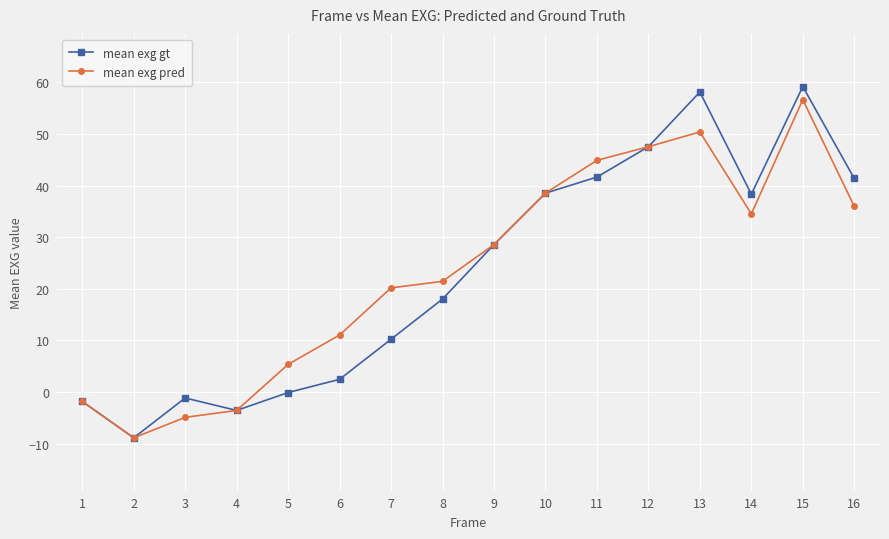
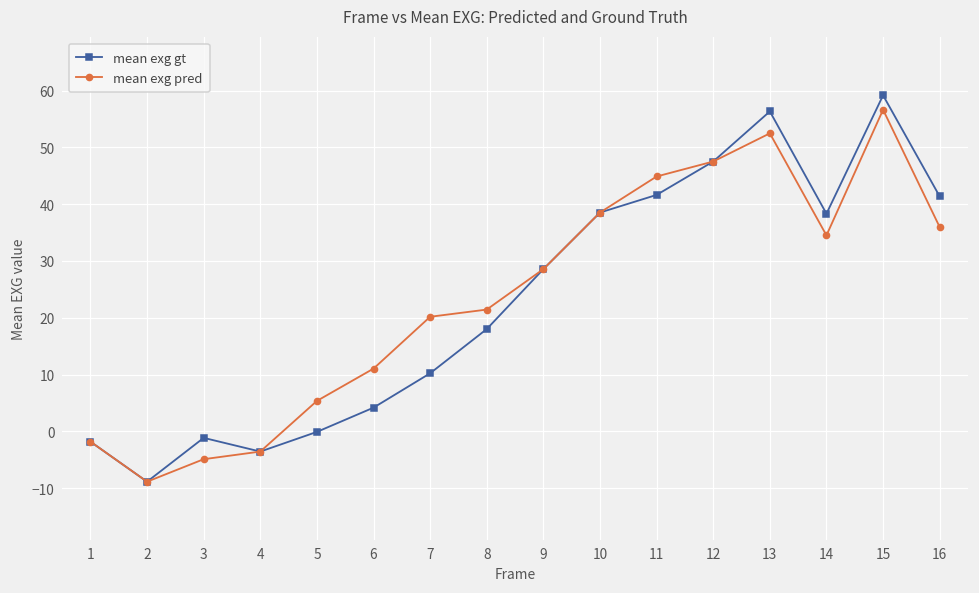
mean exg gt, 6: 2 -> 4
mean exg gt, 13: 58 -> 56
mean exg pred, 13: 50 -> 52
